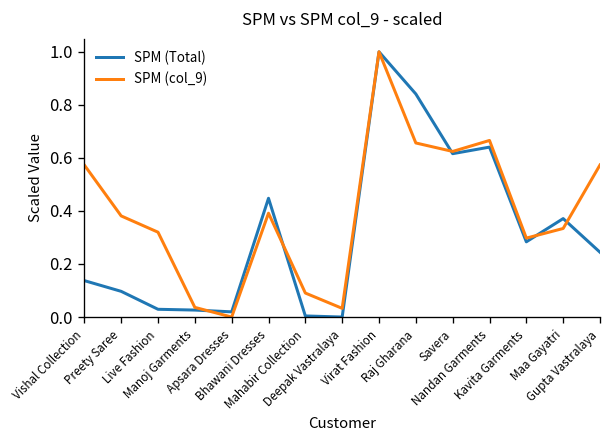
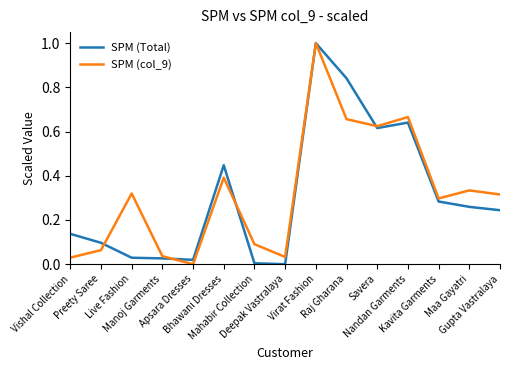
SPM (col_9), Vishal Collection: 0.57 -> 0.03
SPM (col_9), Preety Saree: 0.38 -> 0.06
SPM (Total), Maa Gayatri: 0.37 -> 0.26
SPM (col_9), Gupta Vastralaya: 0.57 -> 0.32
